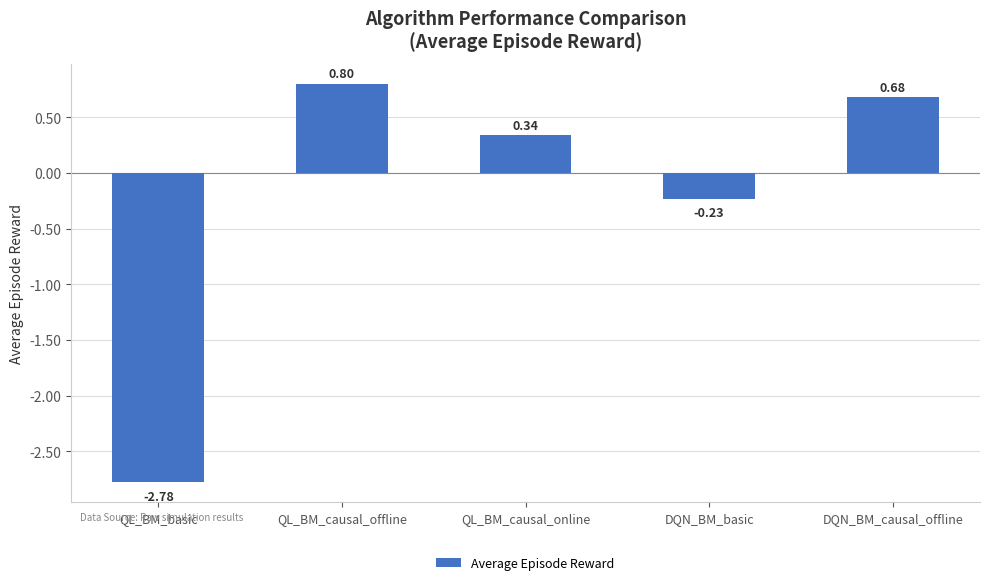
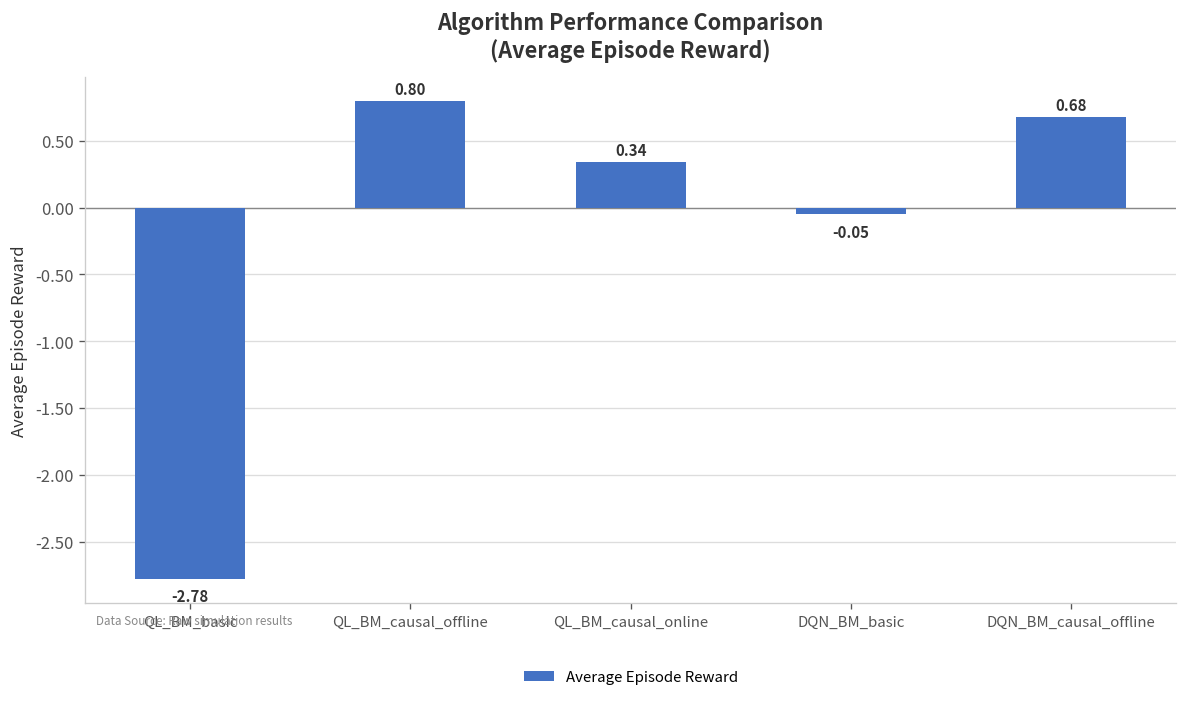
DQN_BM_basic: -0.23 -> -0.05
